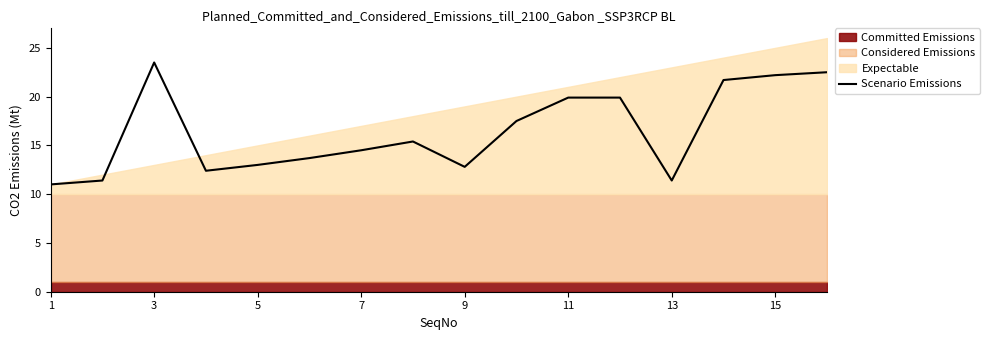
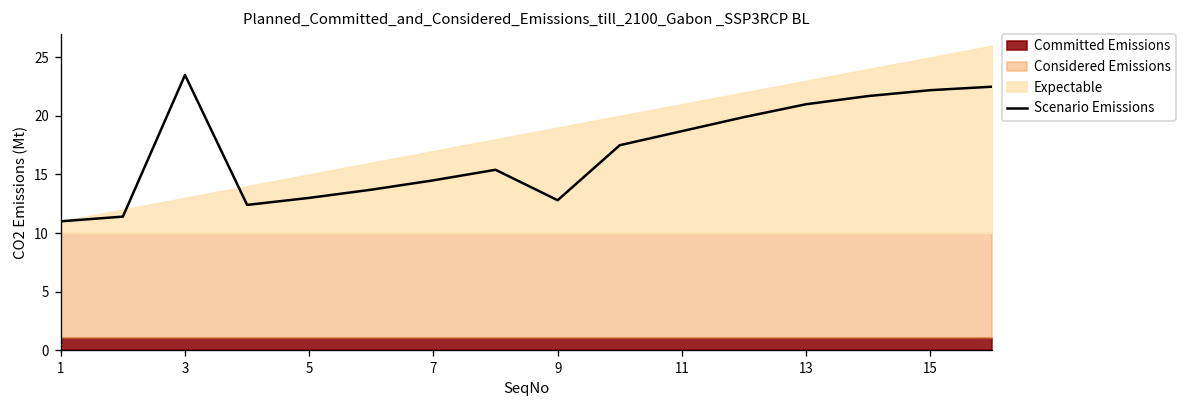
Scenario Emissions, 11: 20 -> 19
Scenario Emissions, 13: 11 -> 21
